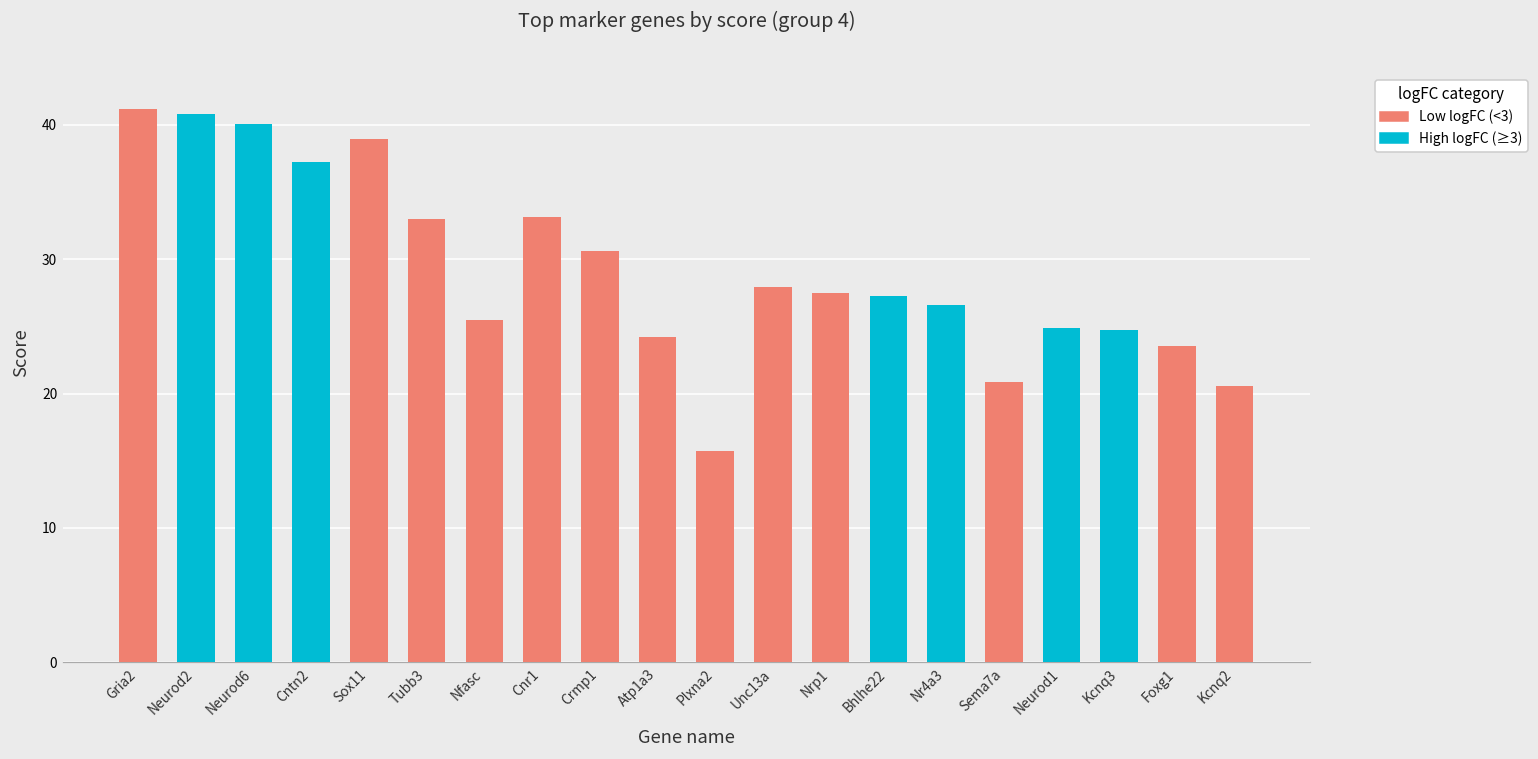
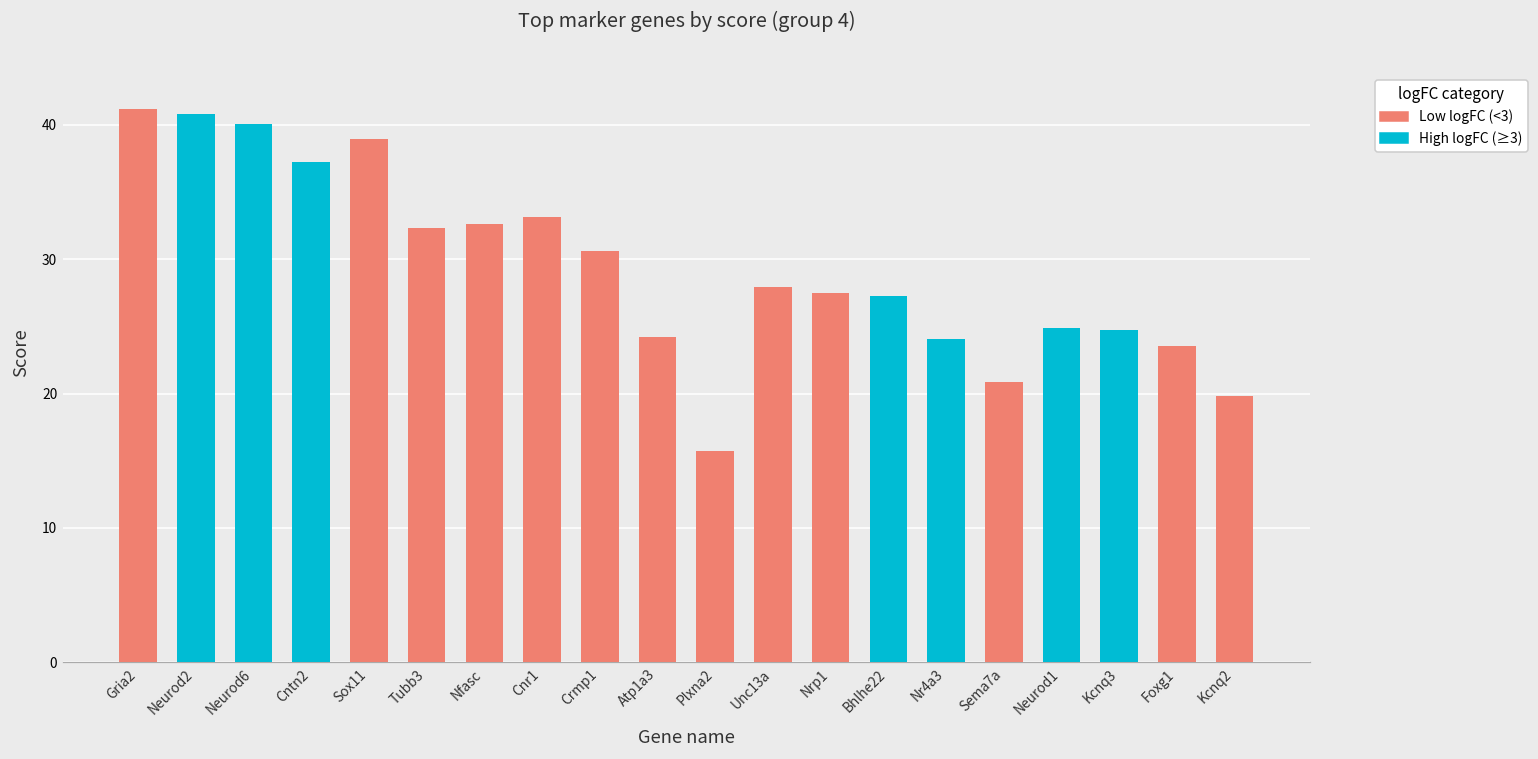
Tubb3: 33.0 -> 32.3
Nfasc: 25.4 -> 32.6
Nr4a3: 26.6 -> 24.1
Kcnq2: 20.6 -> 19.8
